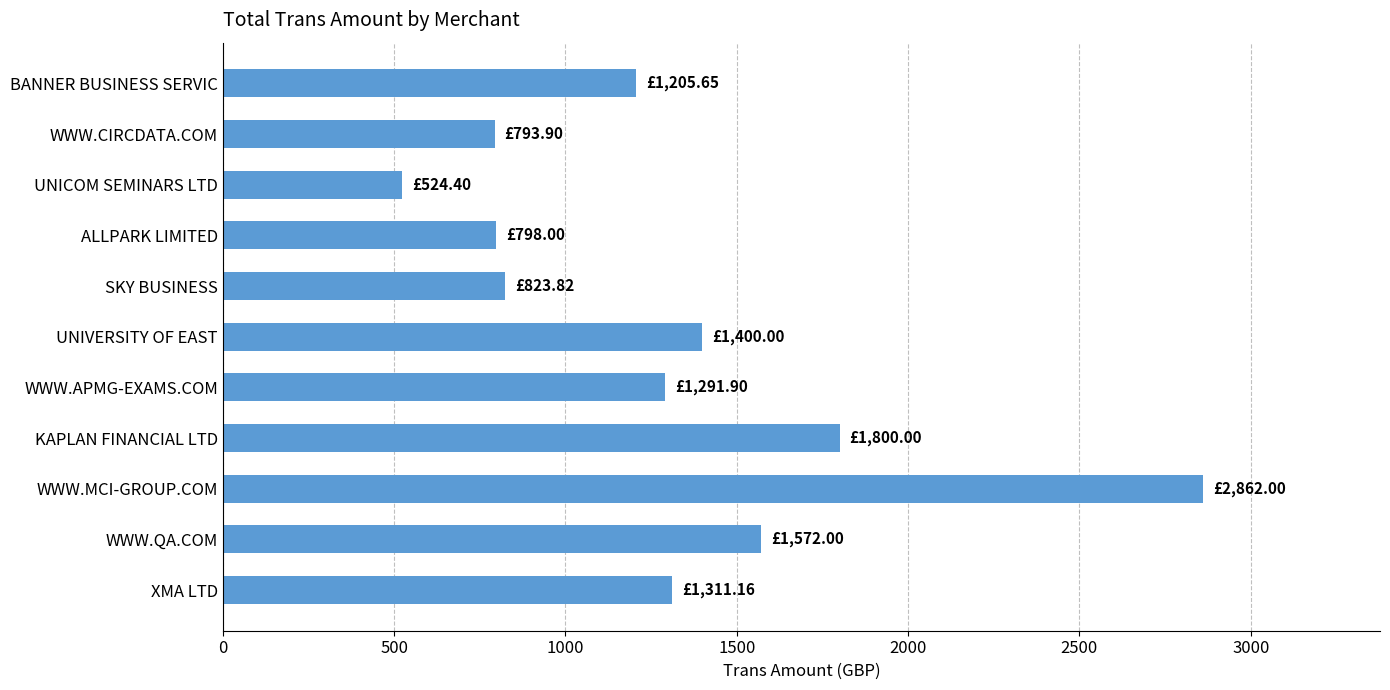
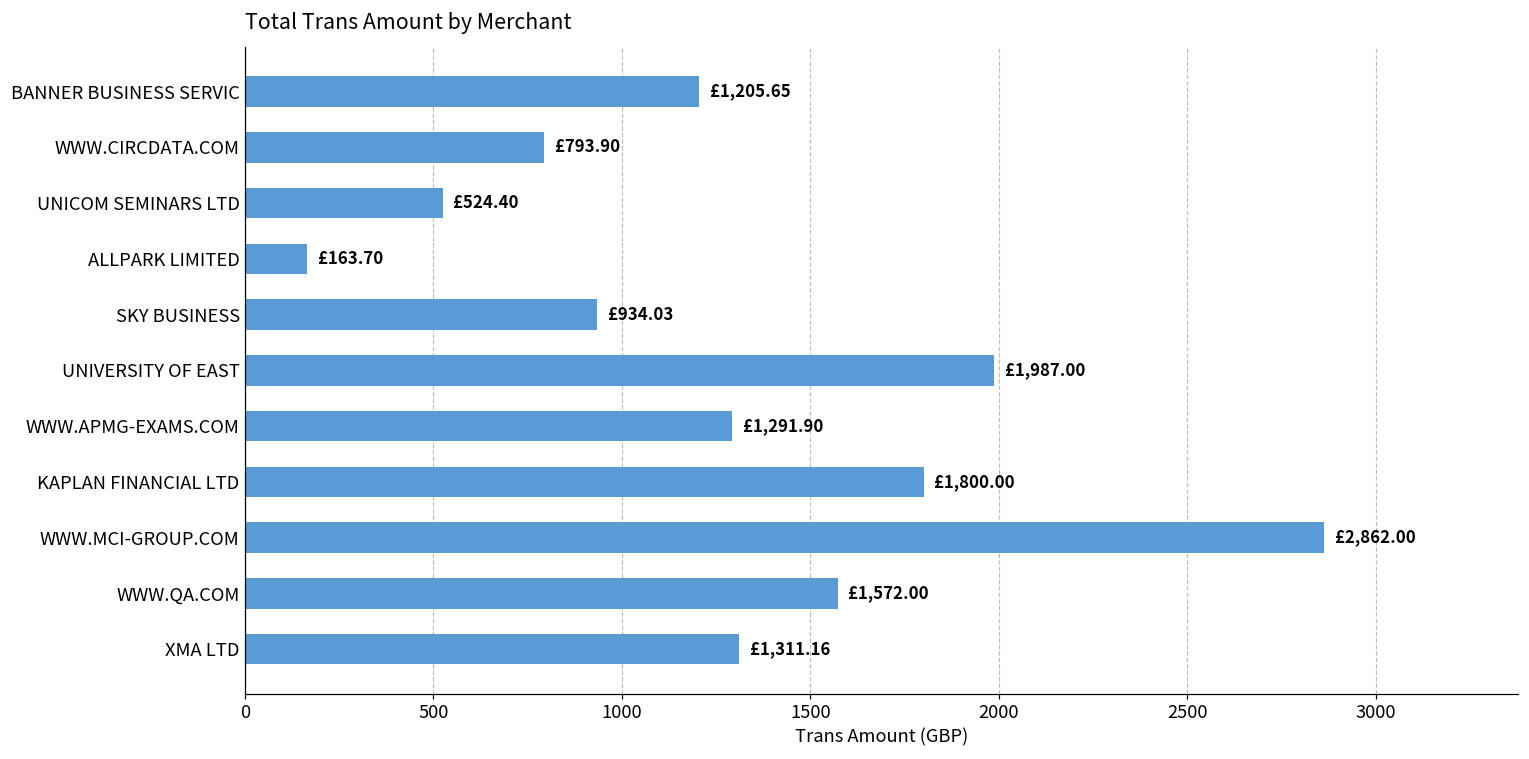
ALLPARK LIMITED: £798.00 -> £163.70
SKY BUSINESS: £823.82 -> £934.03
UNIVERSITY OF EAST: £1,400.00 -> £1,987.00
